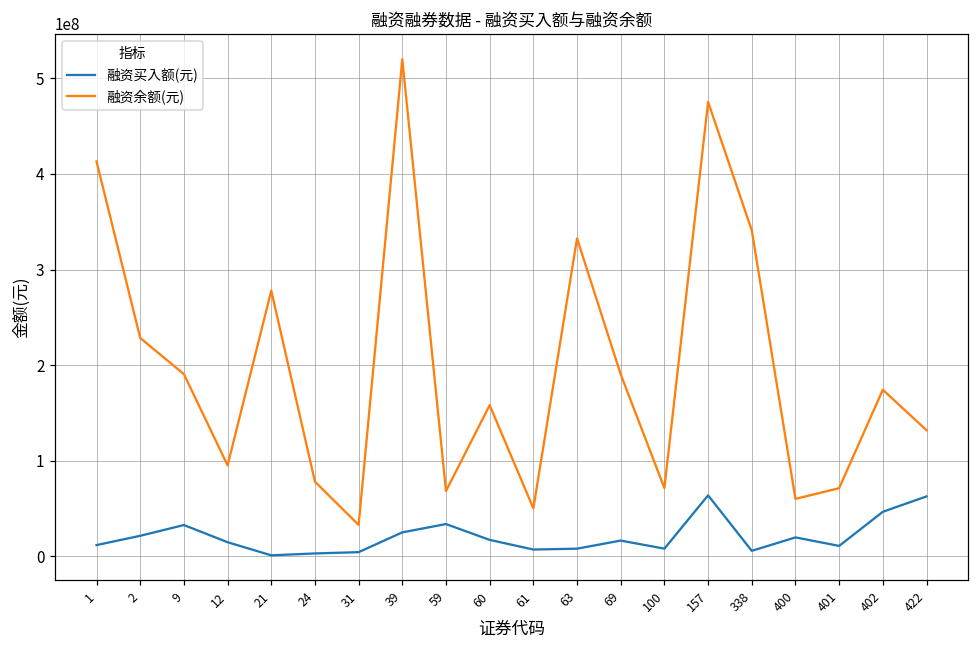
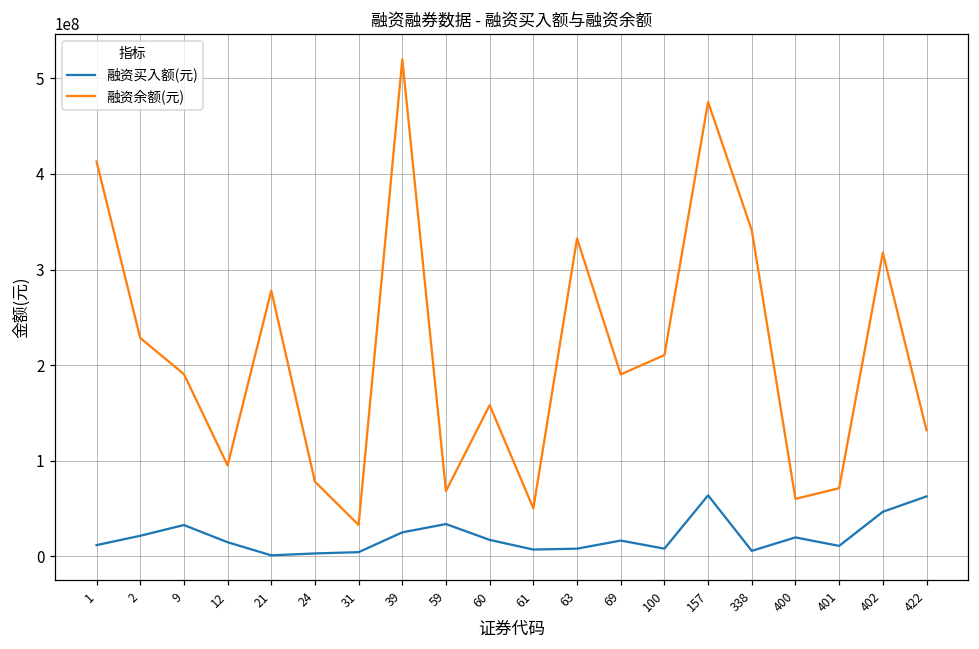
融资余额(元), 100: 70000000 -> 210000000
融资余额(元), 402: 170000000 -> 320000000
